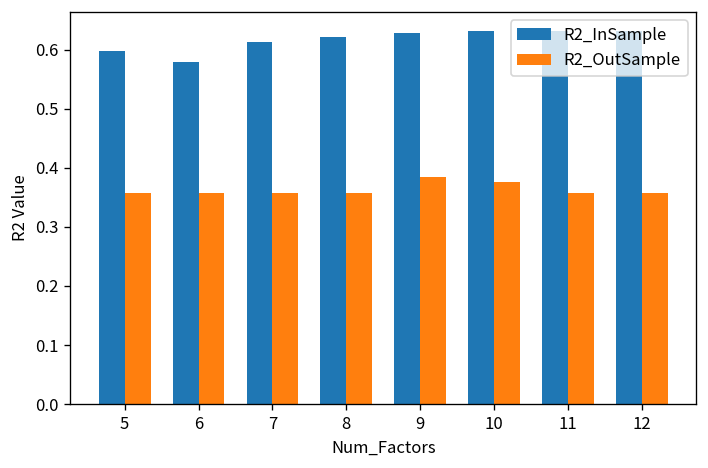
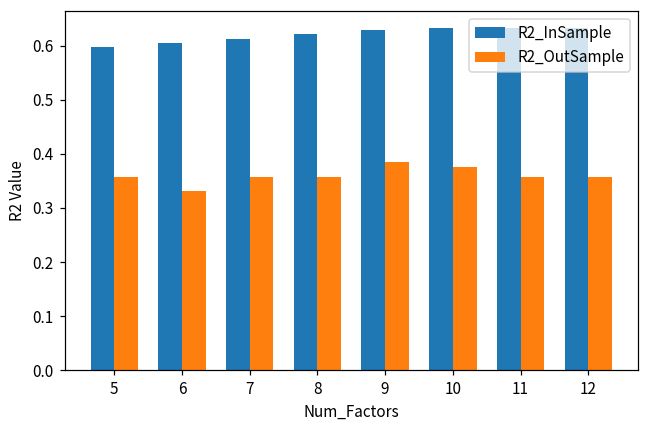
R2_InSample, 6: 0.58 -> 0.61
R2_OutSample, 6: 0.36 -> 0.33
